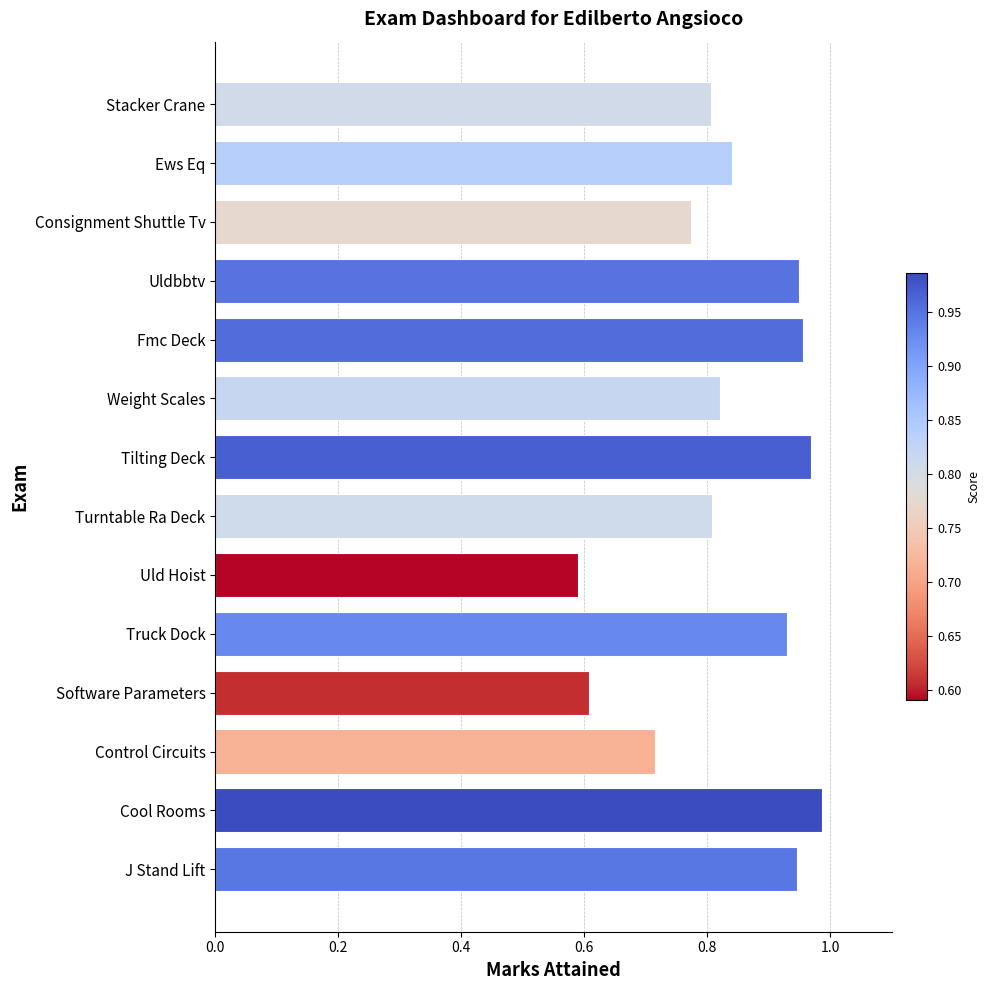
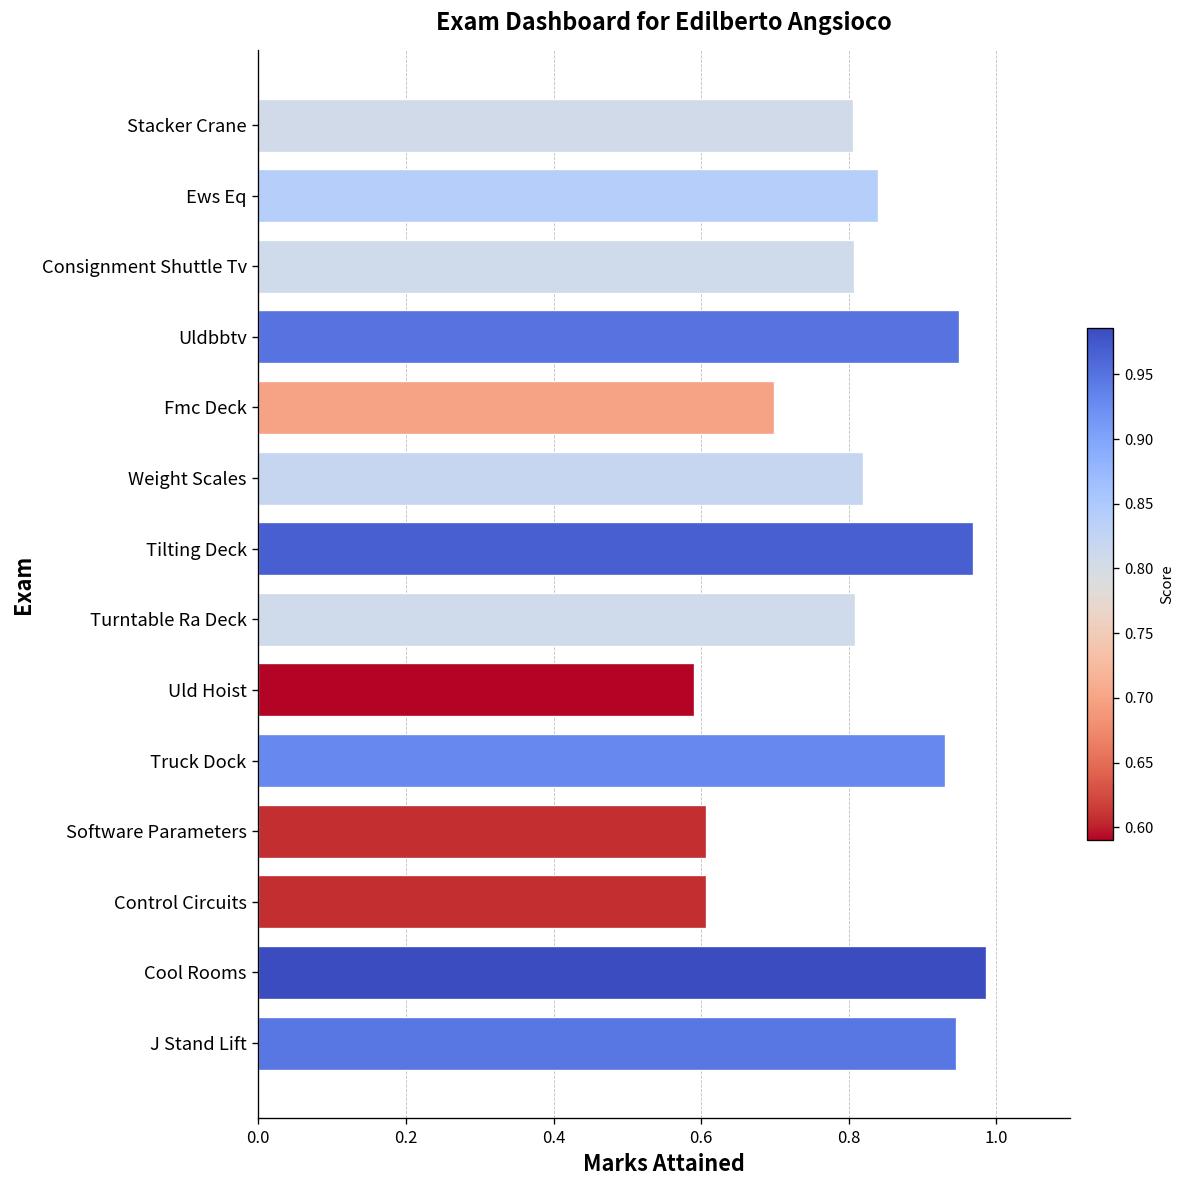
Consignment Shuttle Tv: 0.77 -> 0.81
Fmc Deck: 0.96 -> 0.70
Control Circuits: 0.72 -> 0.61
